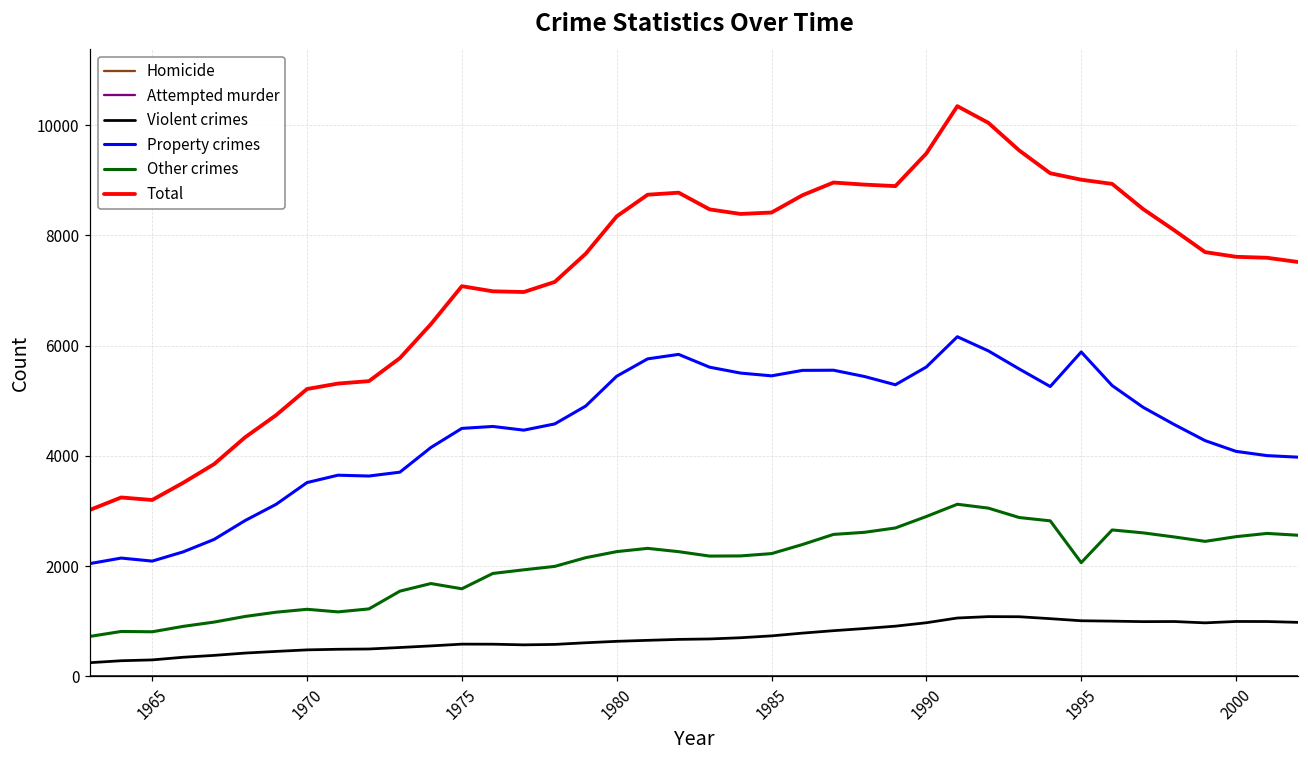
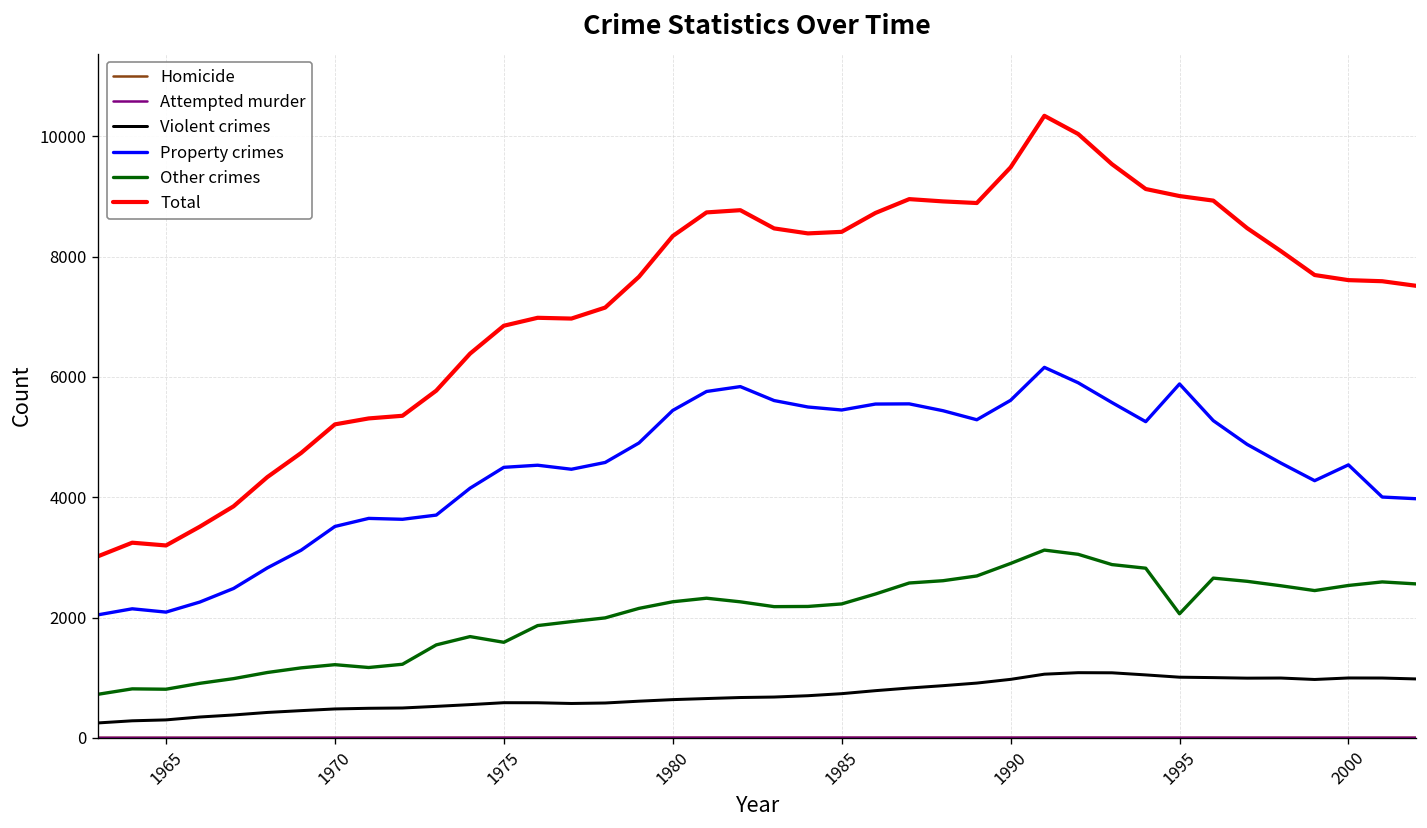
Total, 1975: 7100 -> 6900
Property crimes, 2000: 4100 -> 4500
